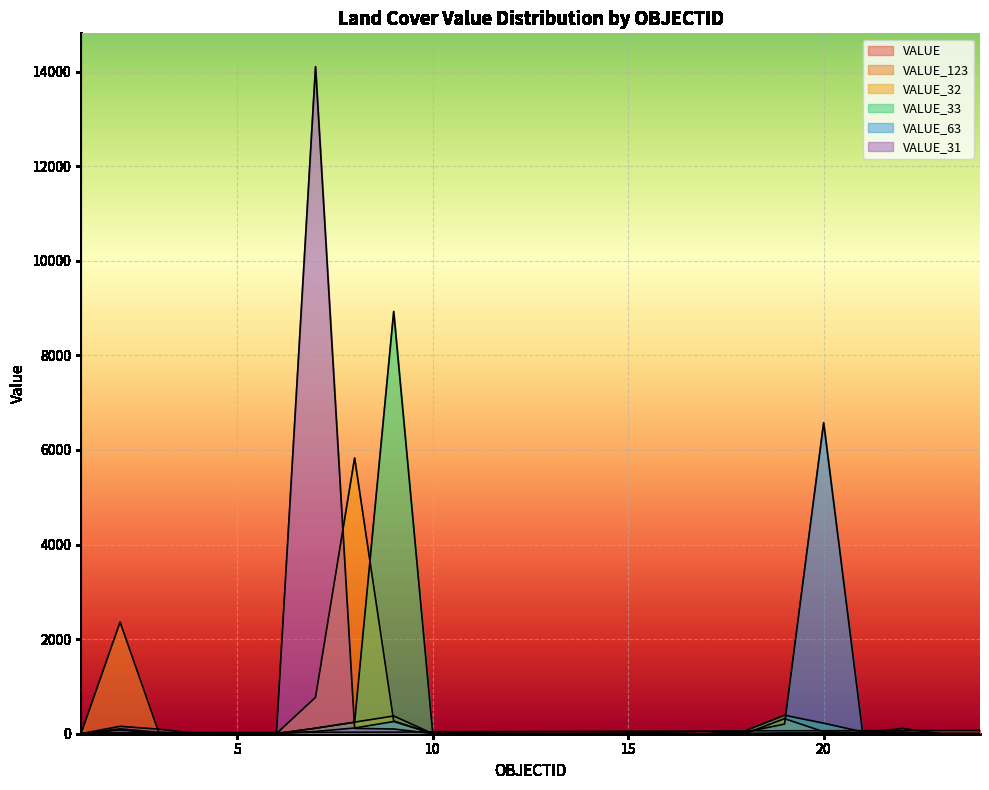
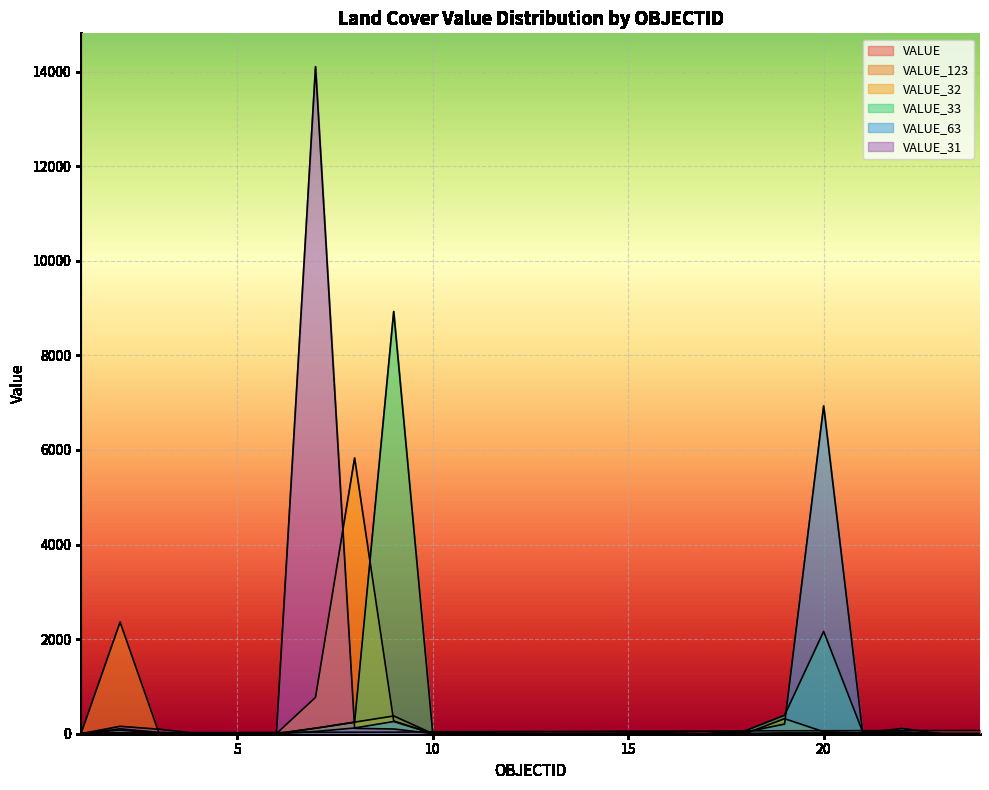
VALUE_33, 20: 200 -> 2200
VALUE_63, 20: 6600 -> 6900
